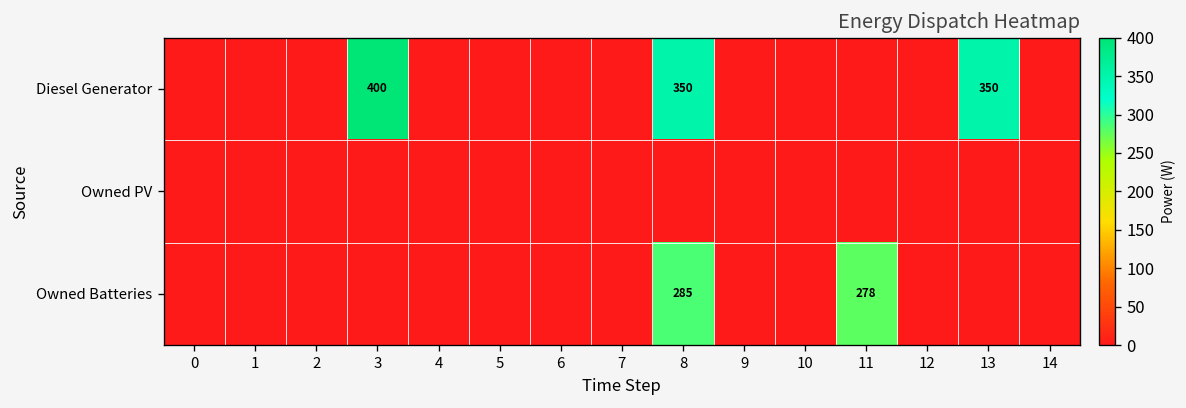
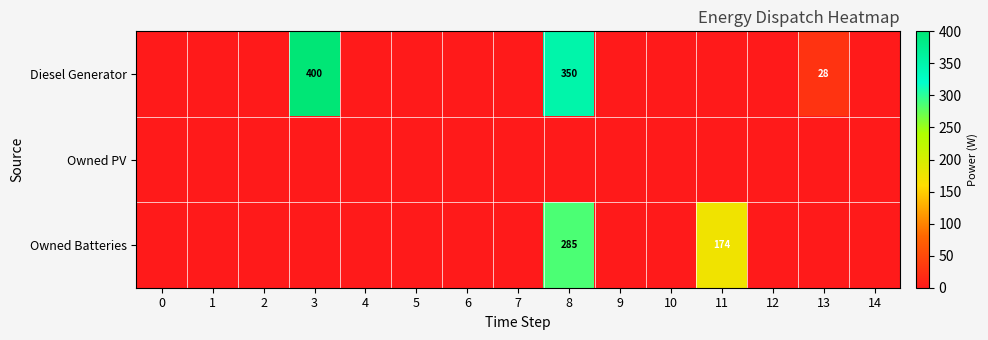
Diesel Generator, 13: 350 -> 28
Owned Batteries, 11: 278 -> 174
